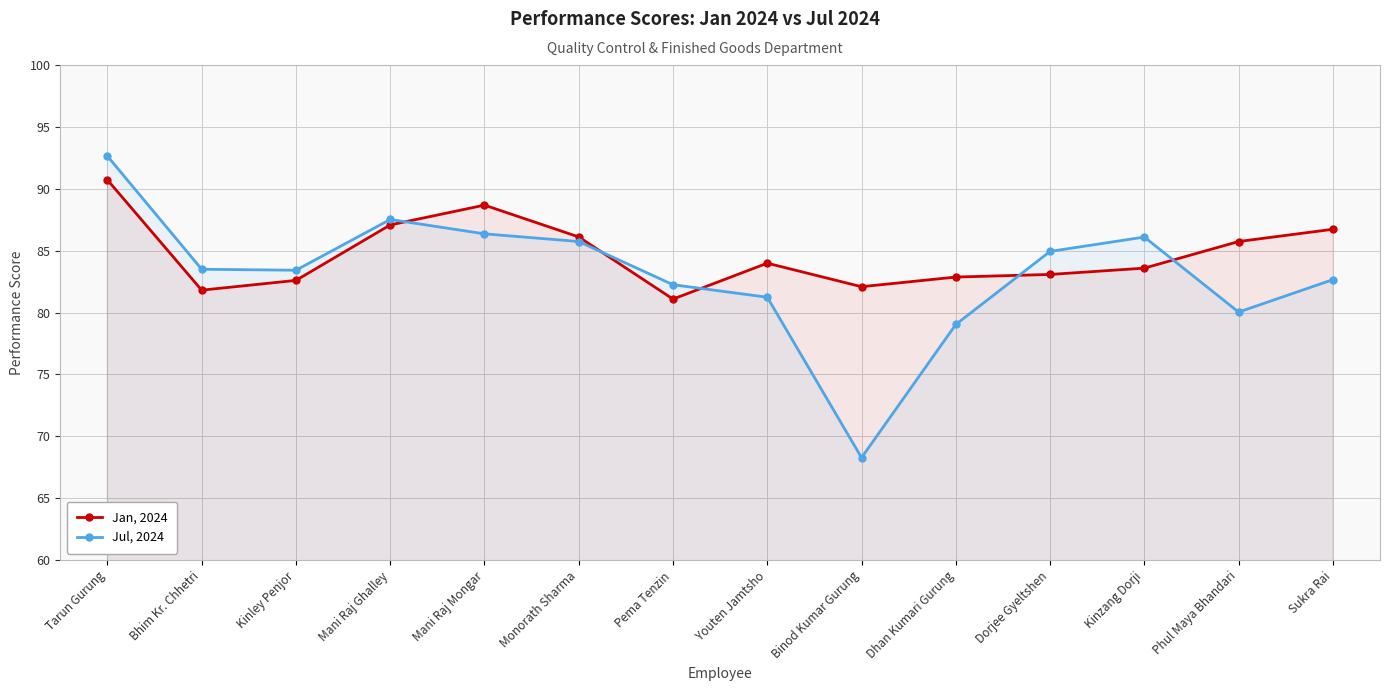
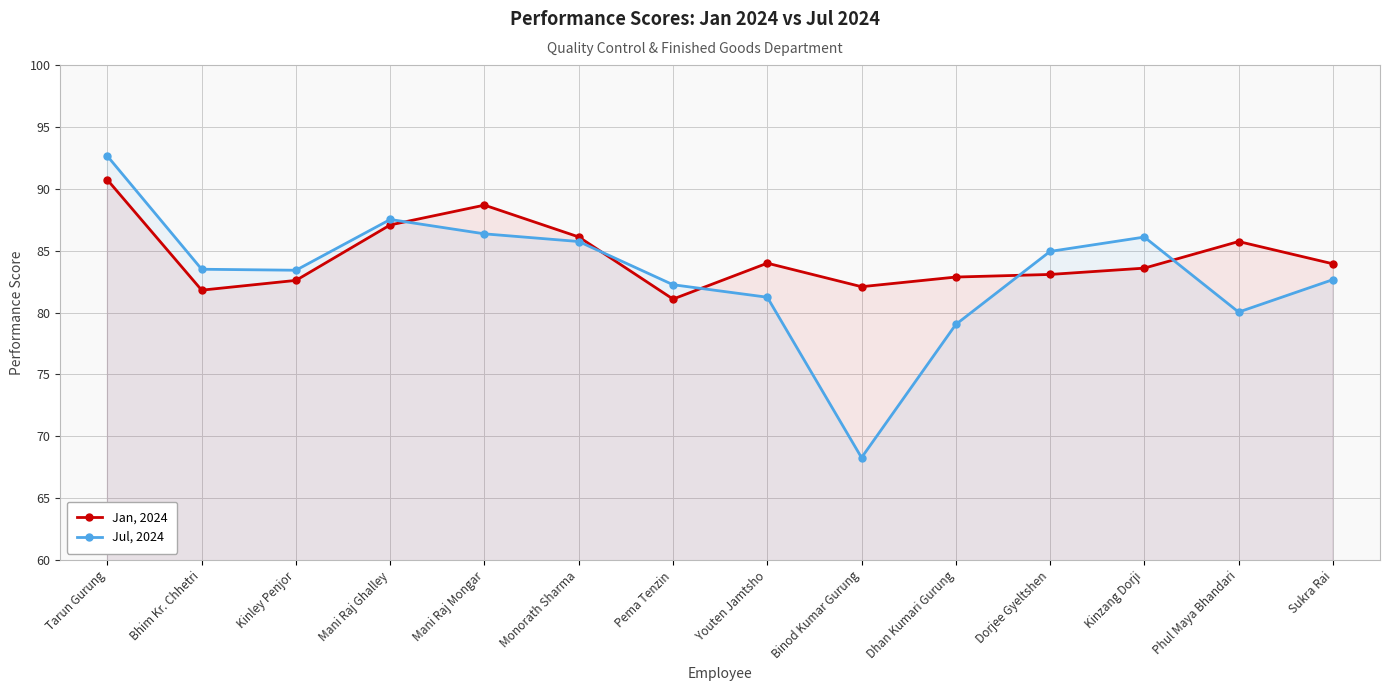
Jan, 2024, Sukra Rai: 86.7 -> 83.9
